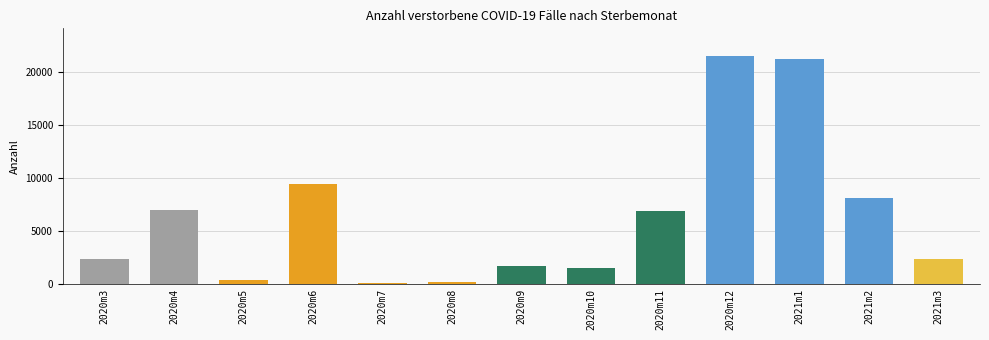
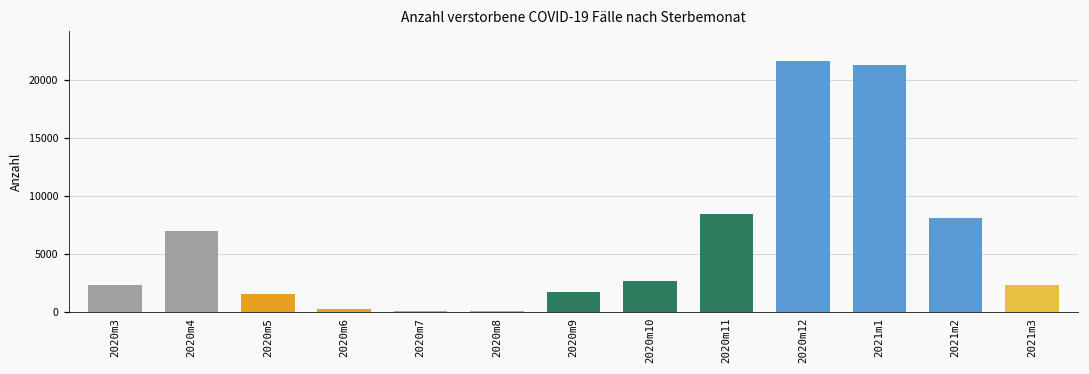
2020m5: 400 -> 1600
2020m6: 9500 -> 300
2020m10: 1500 -> 2700
2020m11: 6900 -> 8400
